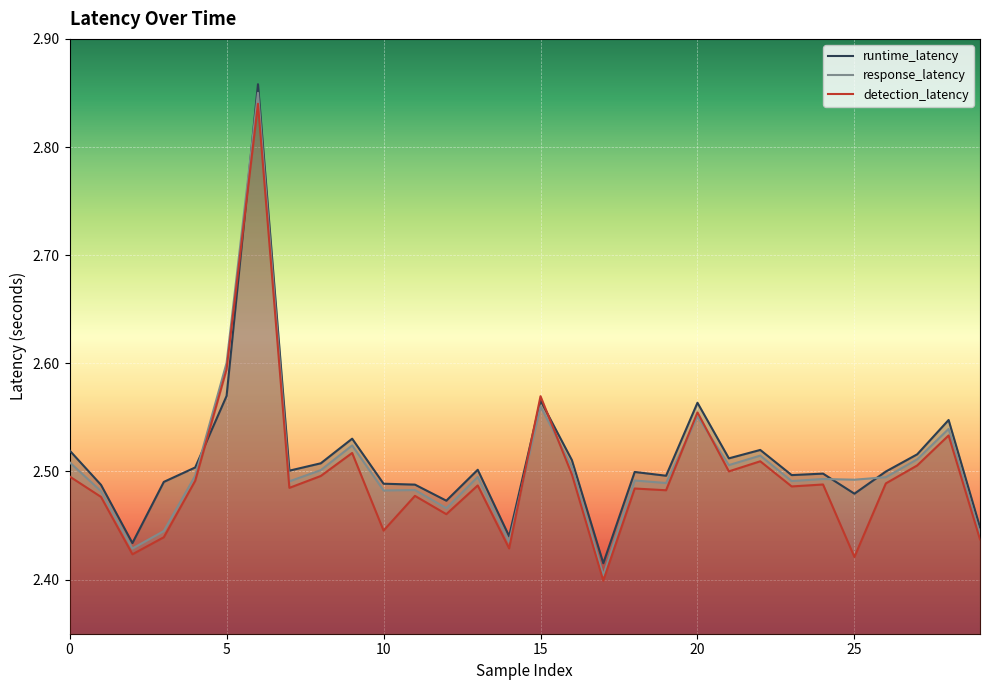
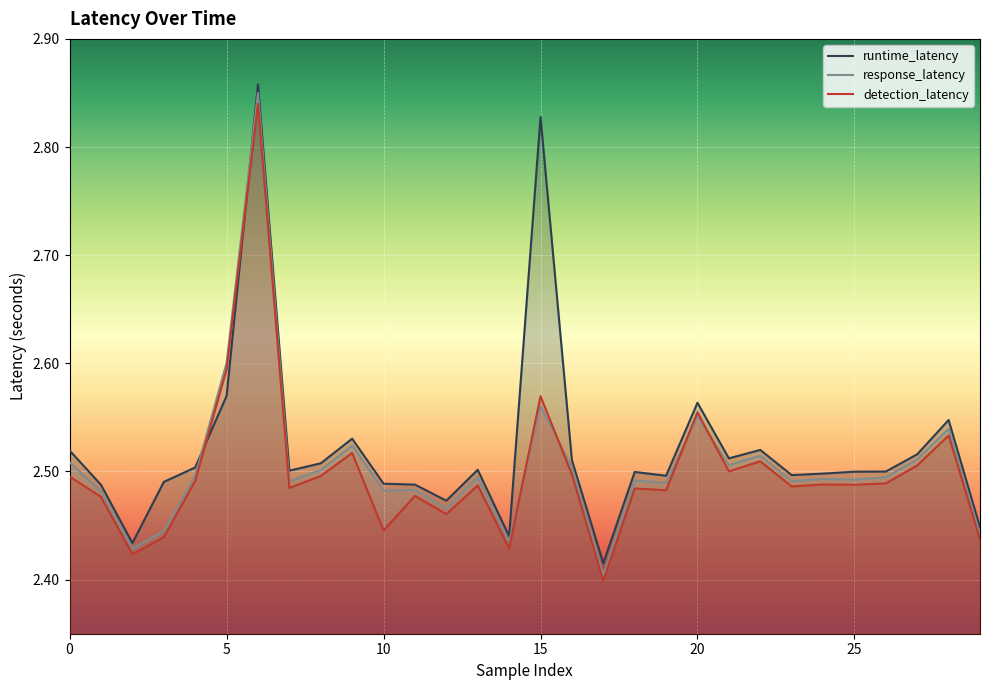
runtime_latency, 15: 2.566 -> 2.828
runtime_latency, 25: 2.479 -> 2.500
detection_latency, 25: 2.421 -> 2.488
